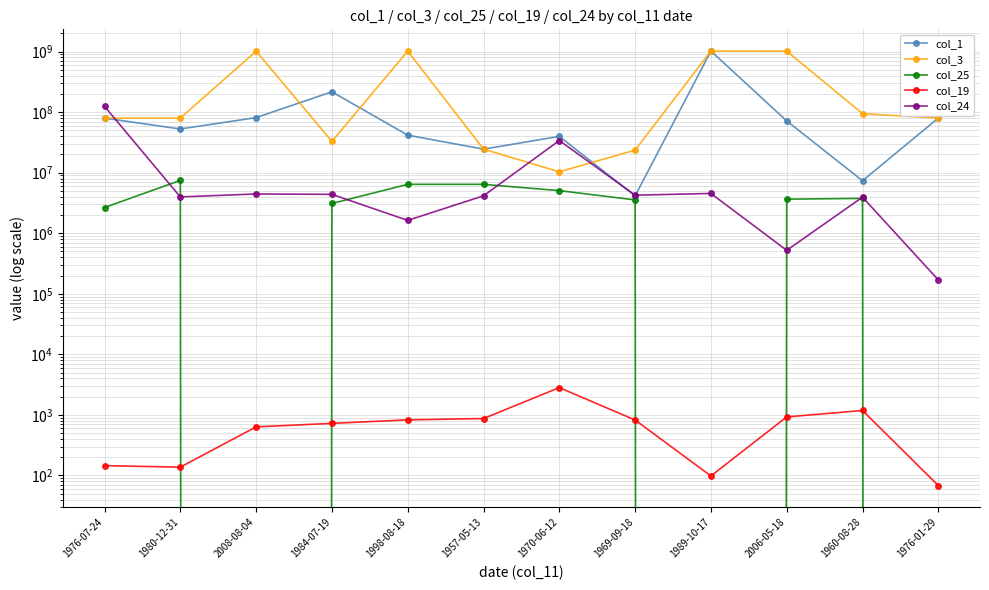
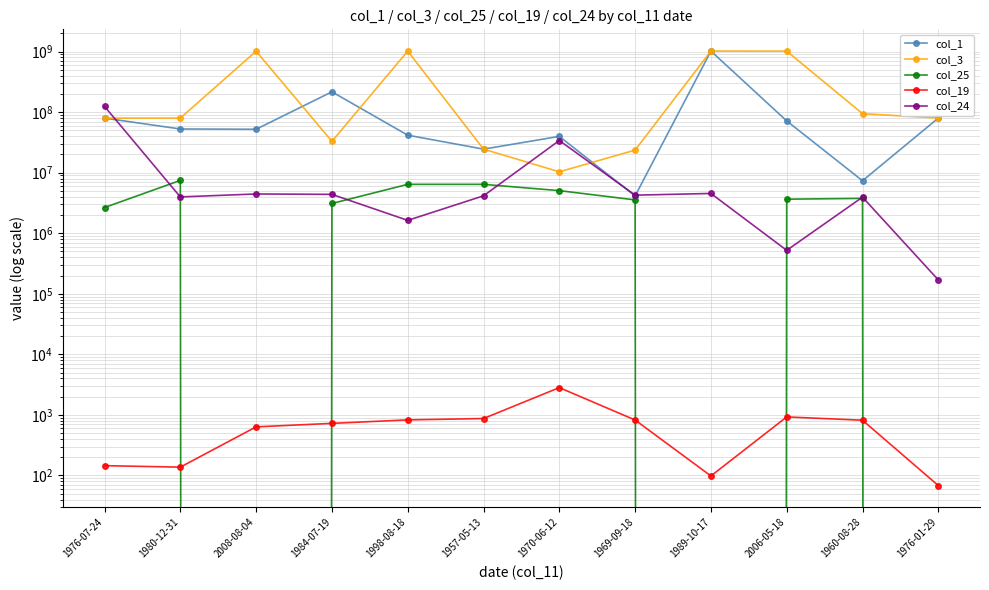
col_1, 2008-08-04: 80000000 -> 50000000
col_19, 1960-08-28: 1200 -> 800
